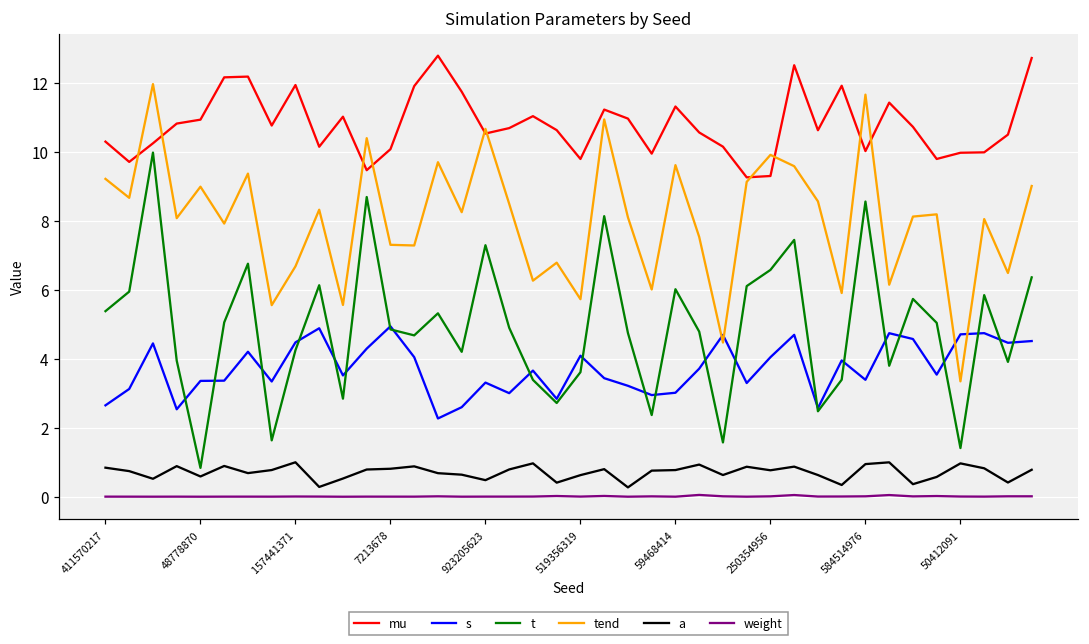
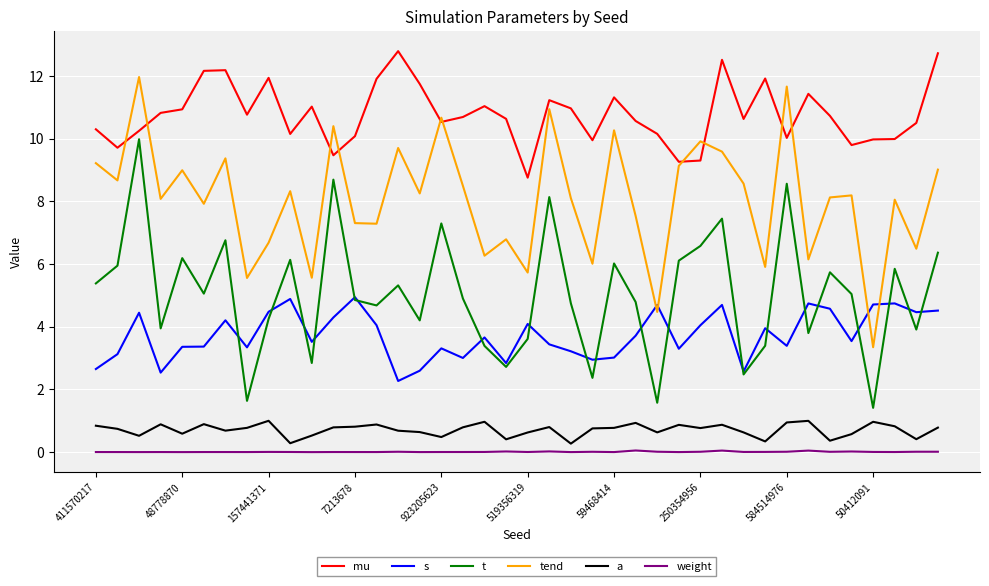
t, 48778870: 0.8 -> 6.2
mu, 519356319: 9.8 -> 8.8
tend, 59468414: 9.6 -> 10.3
